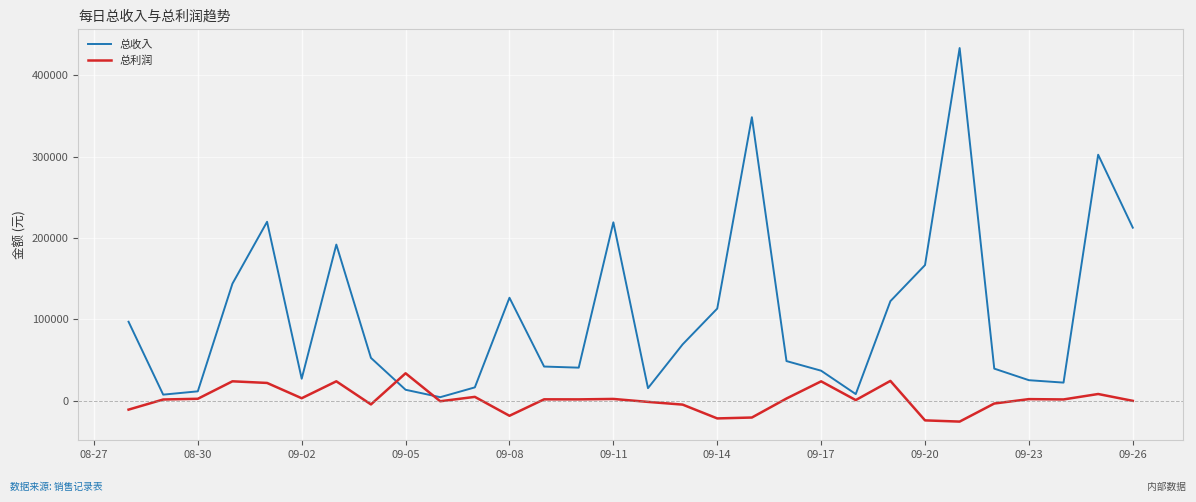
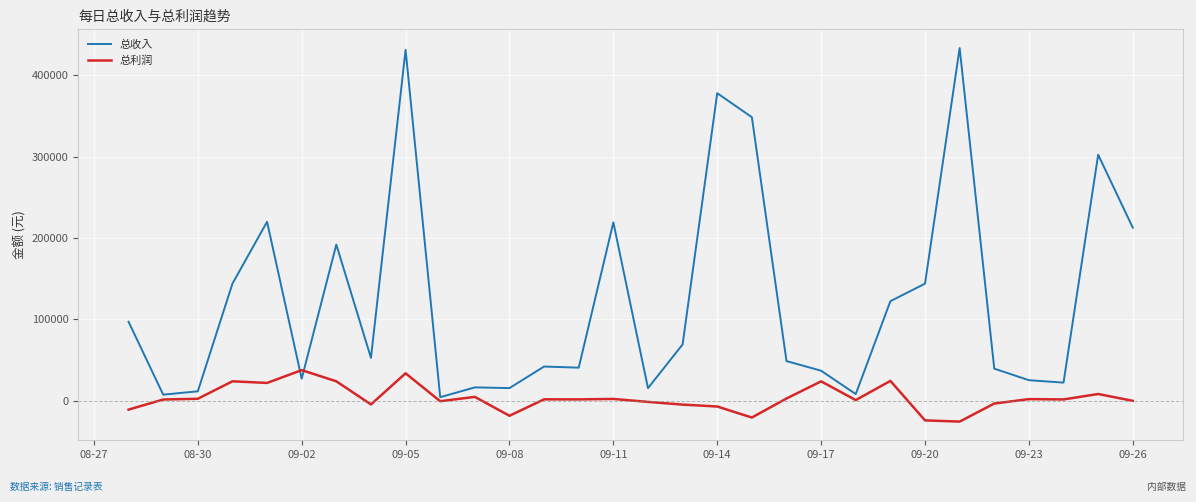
总利润, 09-02: 0 -> 40000
总收入, 09-05: 10000 -> 430000
总收入, 09-08: 130000 -> 20000
总收入, 09-14: 110000 -> 380000
总利润, 09-14: -20000 -> -10000
总收入, 09-20: 170000 -> 140000
